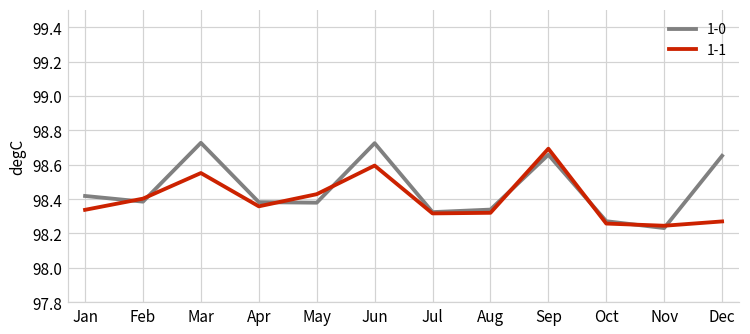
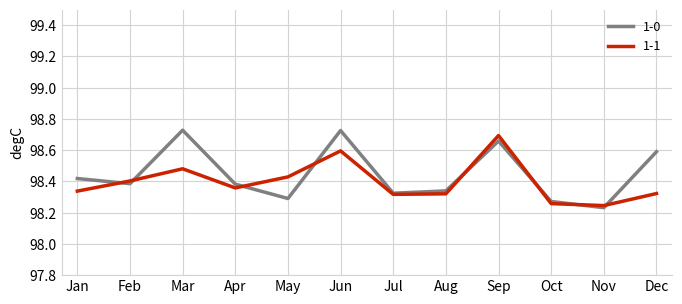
1-1, Mar: 98.55 -> 98.48
1-0, May: 98.38 -> 98.29
1-0, Dec: 98.65 -> 98.59
1-1, Dec: 98.27 -> 98.32
